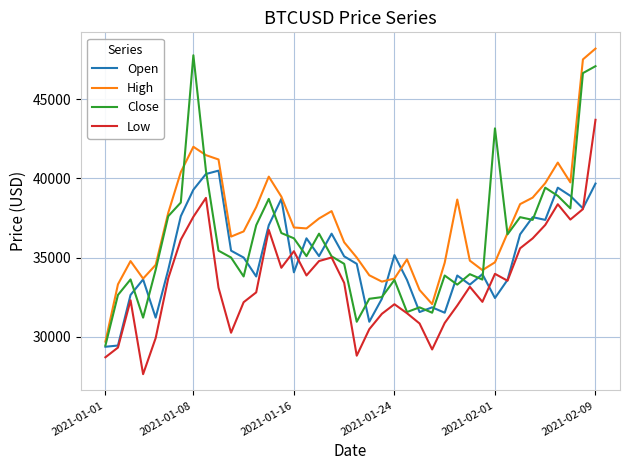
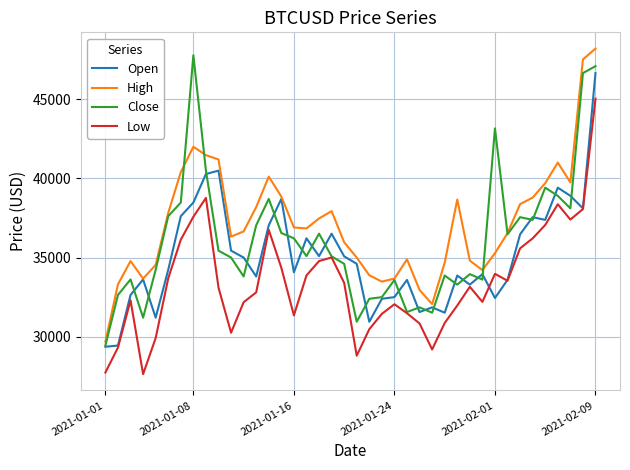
Low, 2021-01-01: 28700 -> 27700
Open, 2021-01-08: 39300 -> 38500
Low, 2021-01-16: 35400 -> 31300
Open, 2021-01-24: 35200 -> 32500
High, 2021-02-01: 34700 -> 35300
Open, 2021-02-09: 39700 -> 46700
Low, 2021-02-09: 43700 -> 45000
